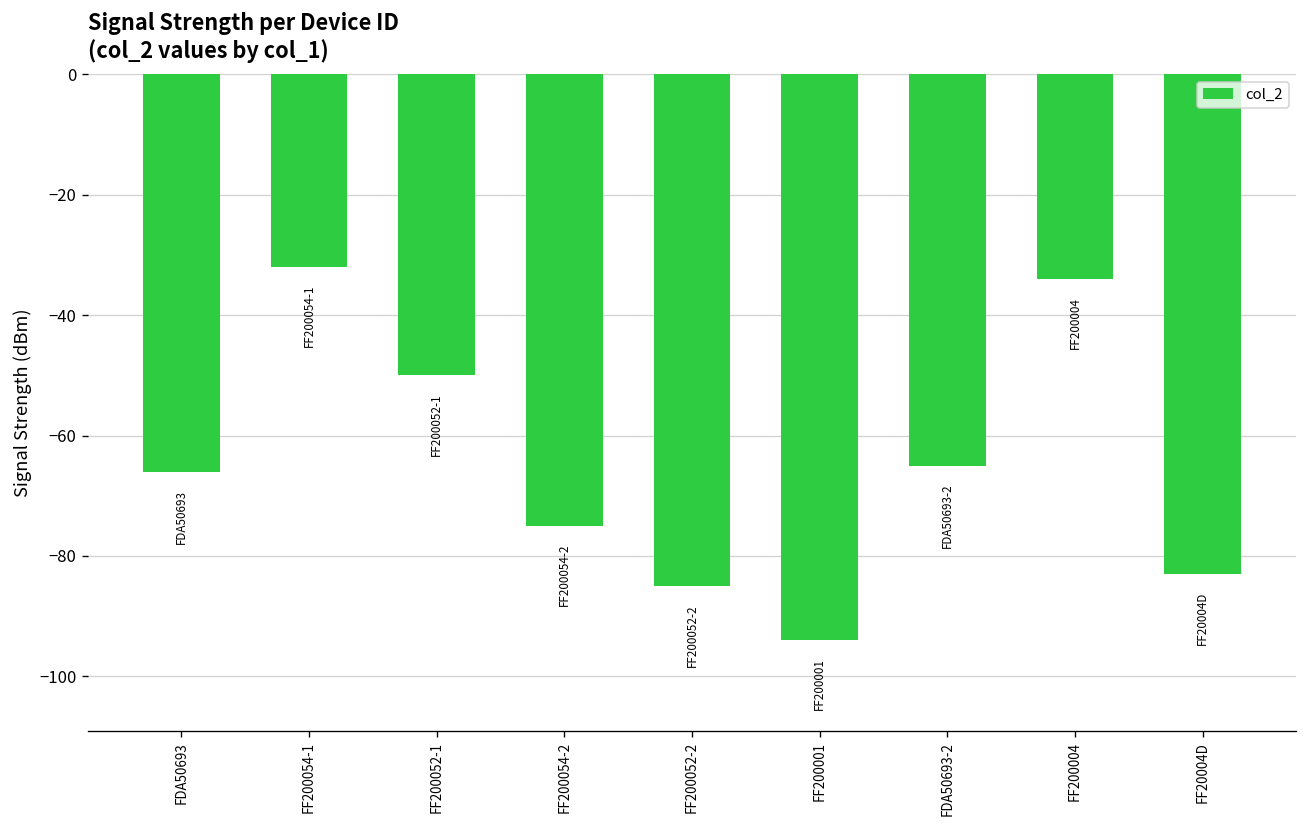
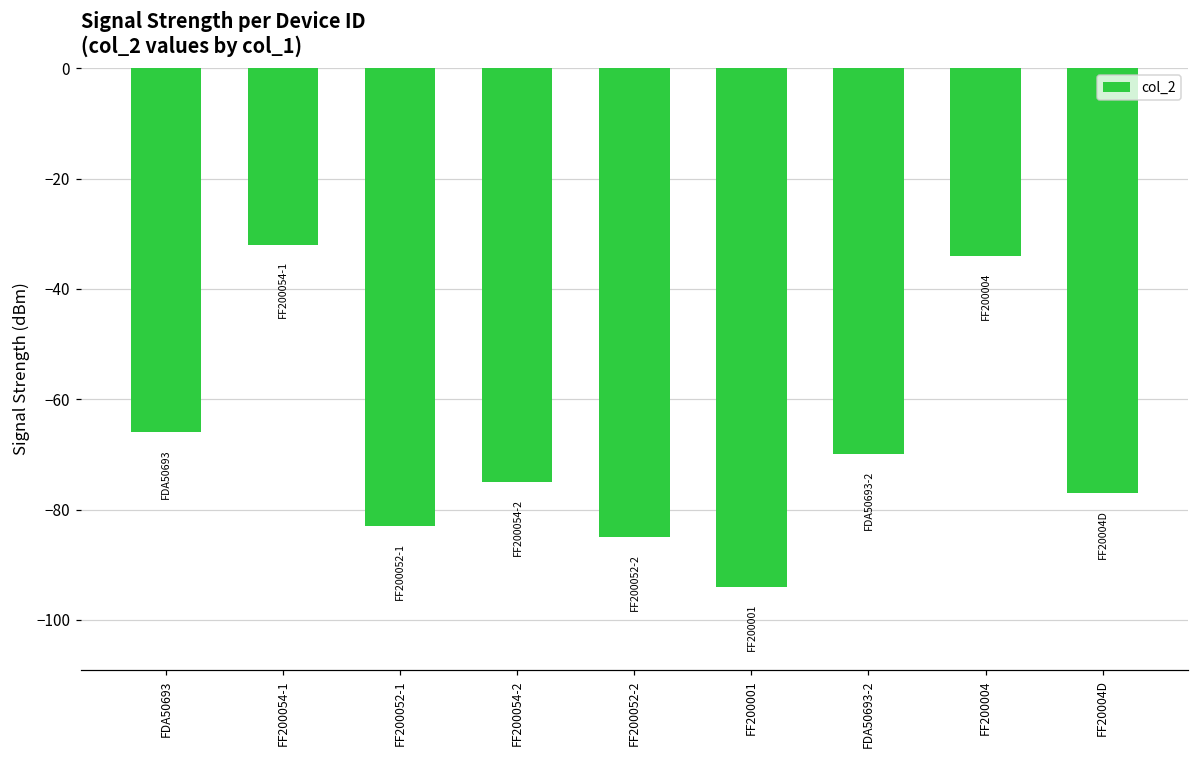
FF200052-1: -50 -> -83
FDA50693-2: -65 -> -70
FF20004D: -83 -> -77
